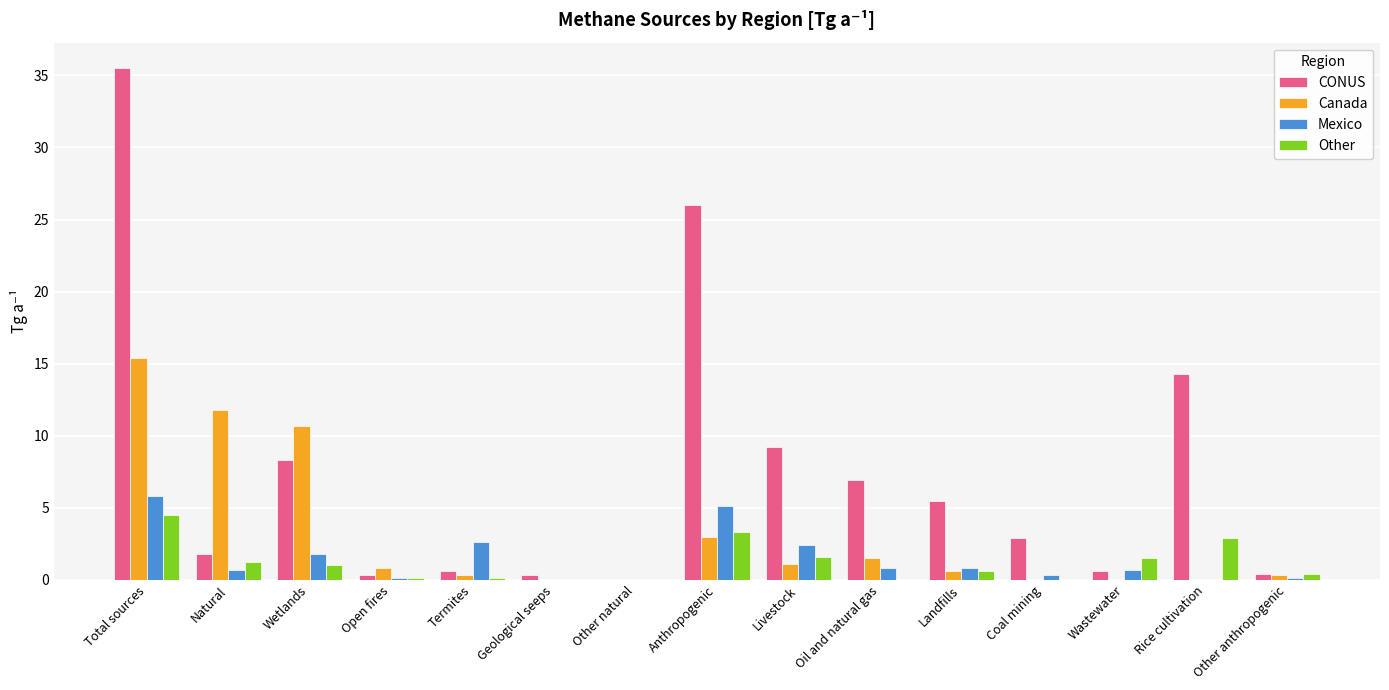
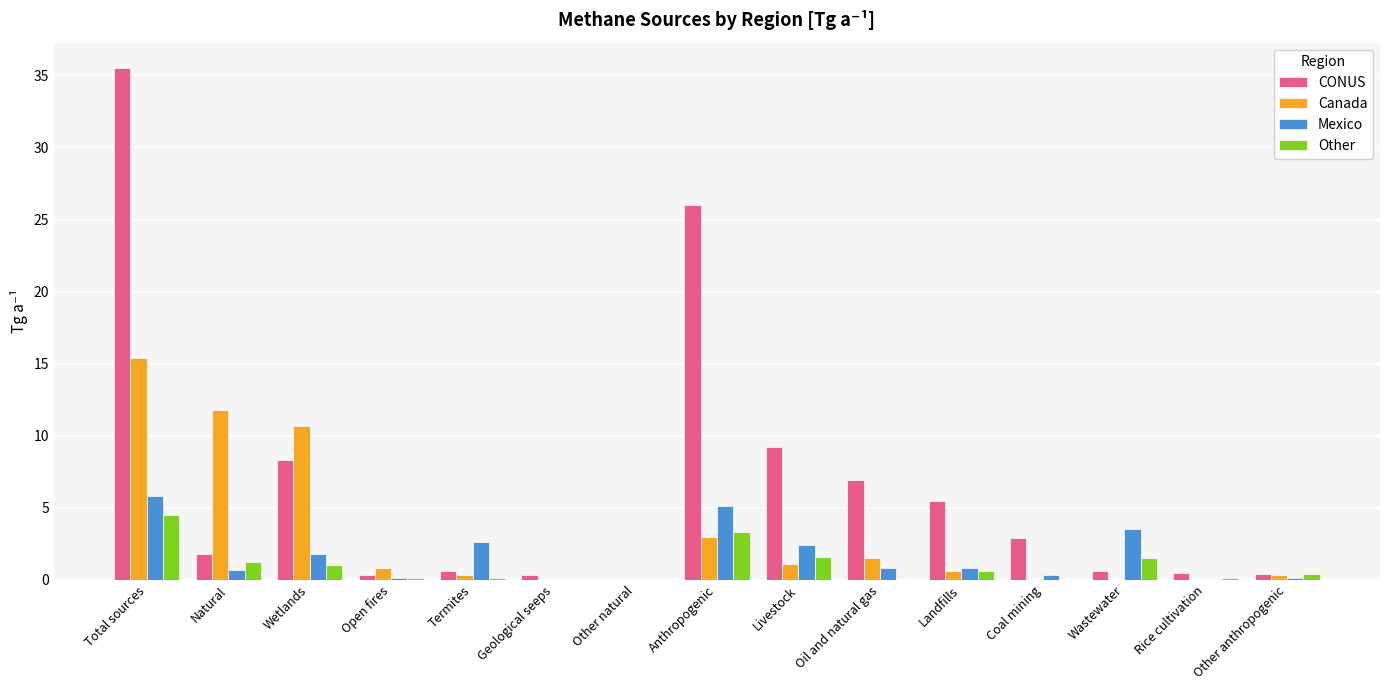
Mexico, Wastewater: 0.7 -> 3.5
CONUS, Rice cultivation: 14.3 -> 0.5
Other, Rice cultivation: 2.9 -> 0.1
